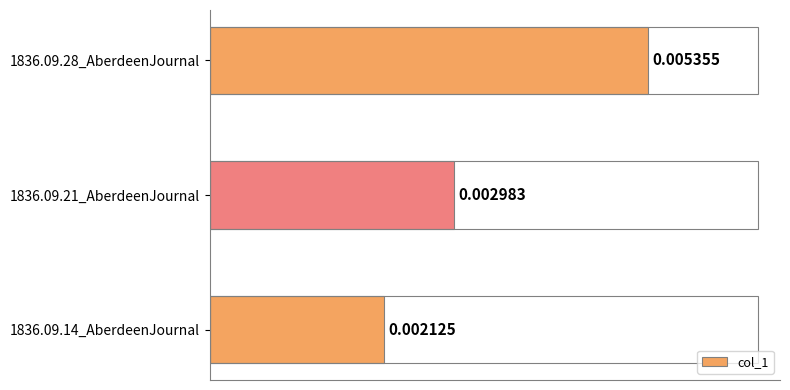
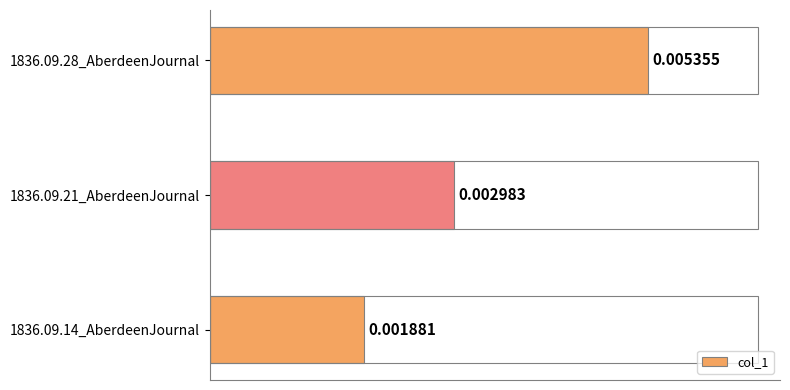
1836.09.14_AberdeenJournal: 0.002125 -> 0.001881
